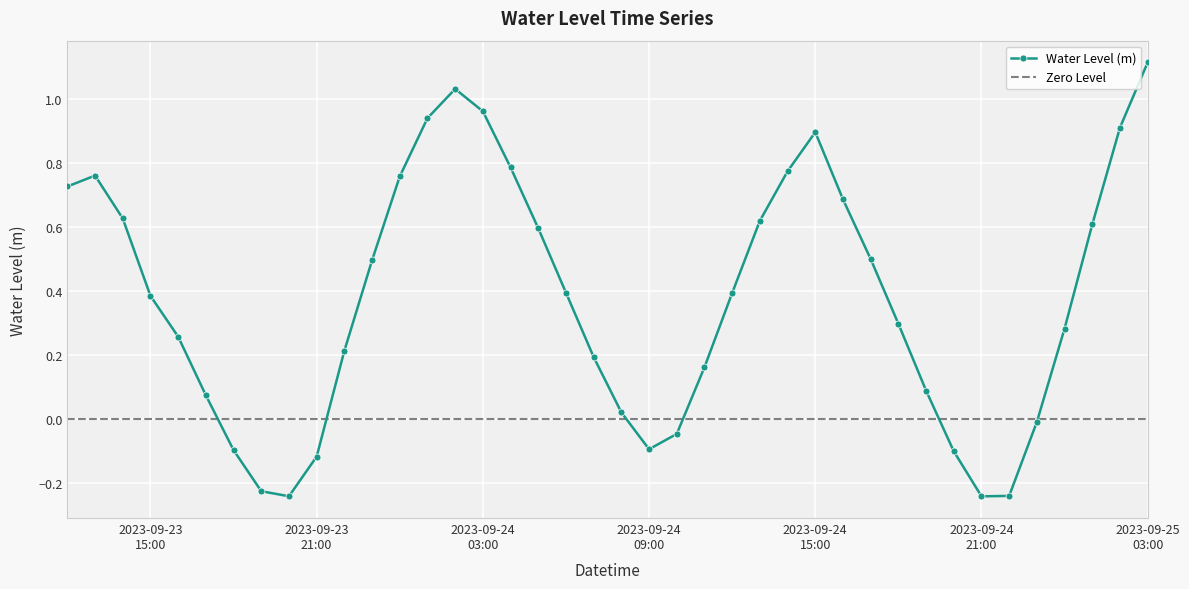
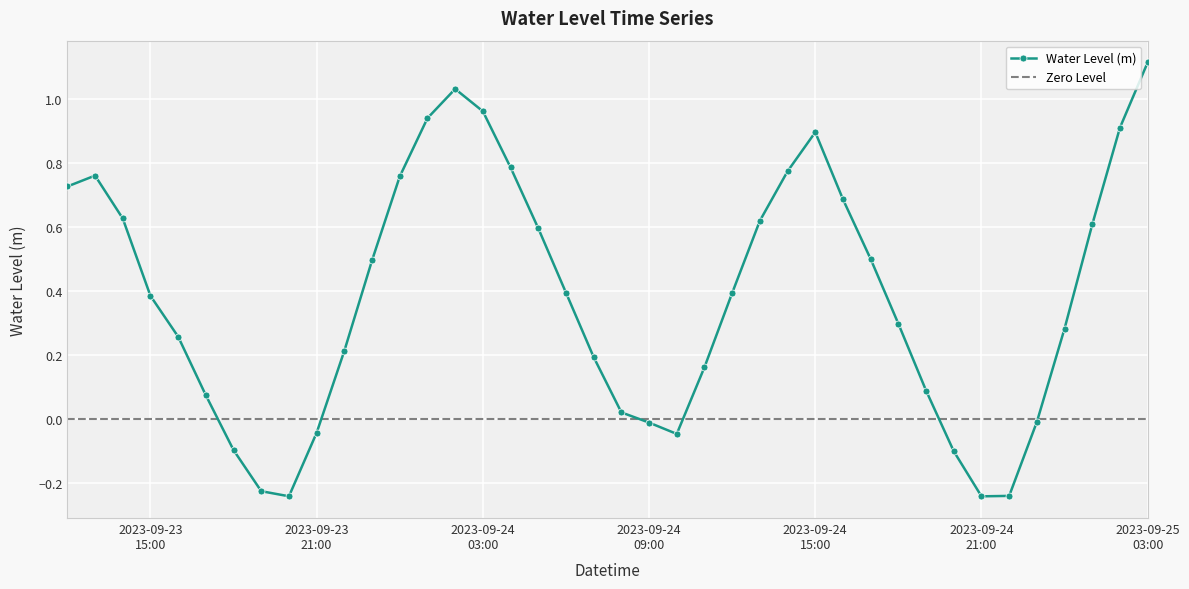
2023-09-23 21:00: -0.12 -> -0.04
2023-09-24 09:00: -0.09 -> -0.01
